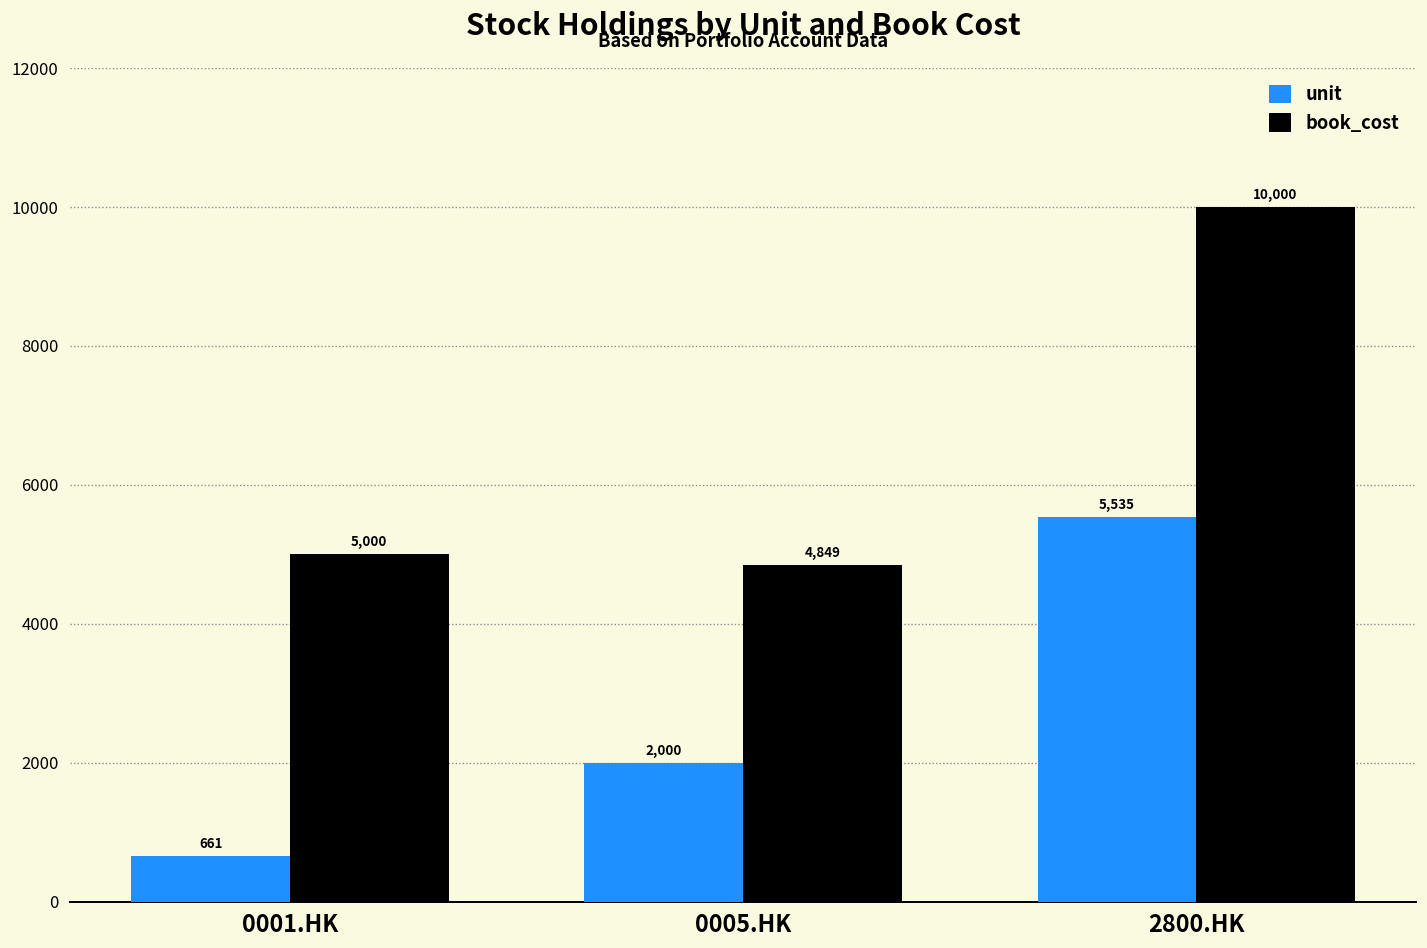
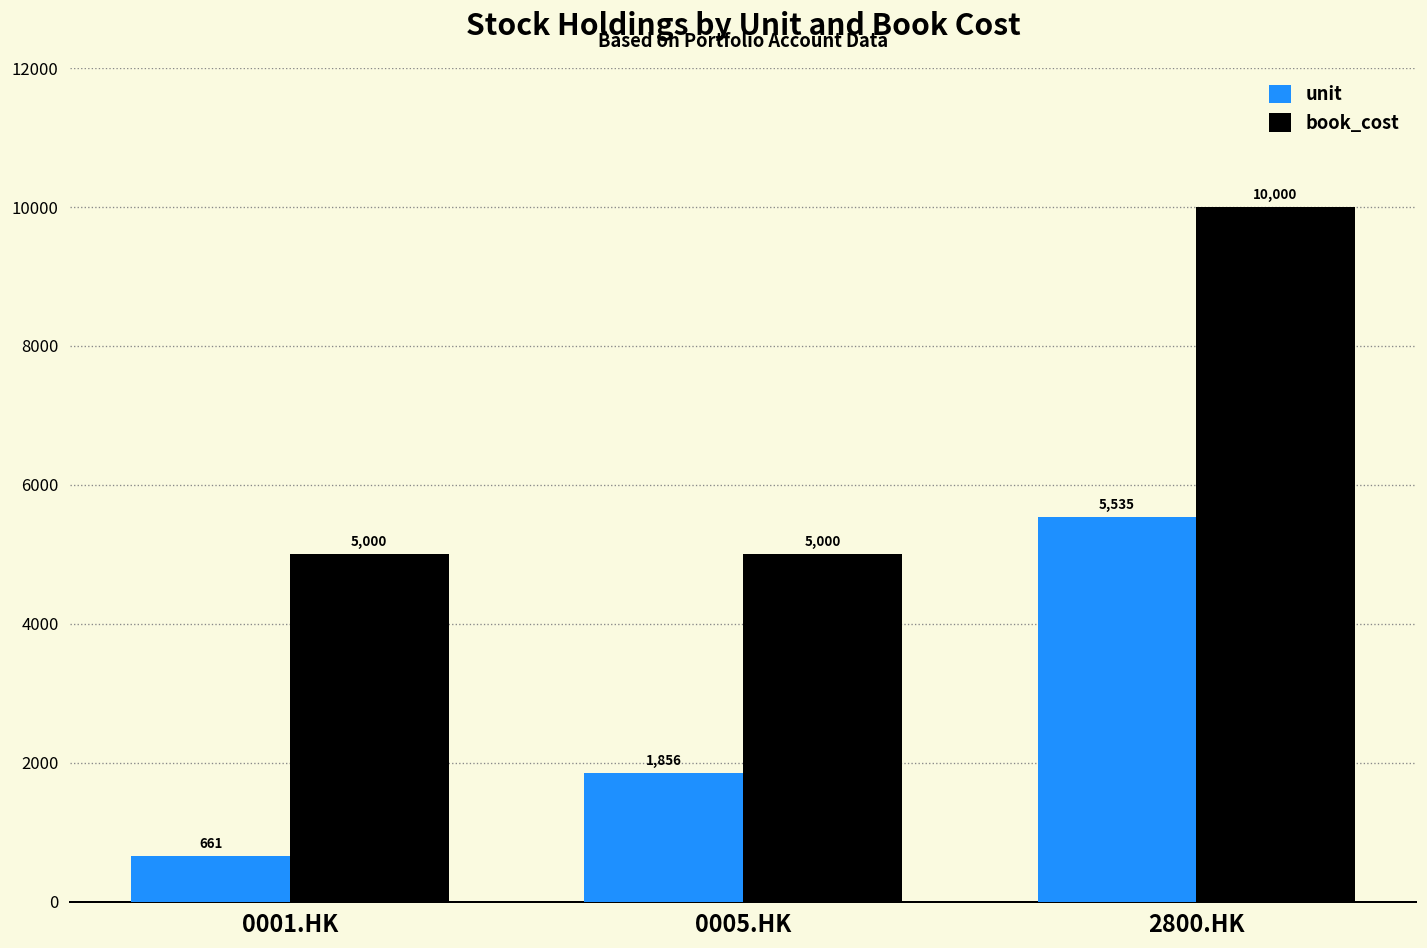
unit, 0005.HK: 2,000 -> 1,856
book_cost, 0005.HK: 4,849 -> 5,000
